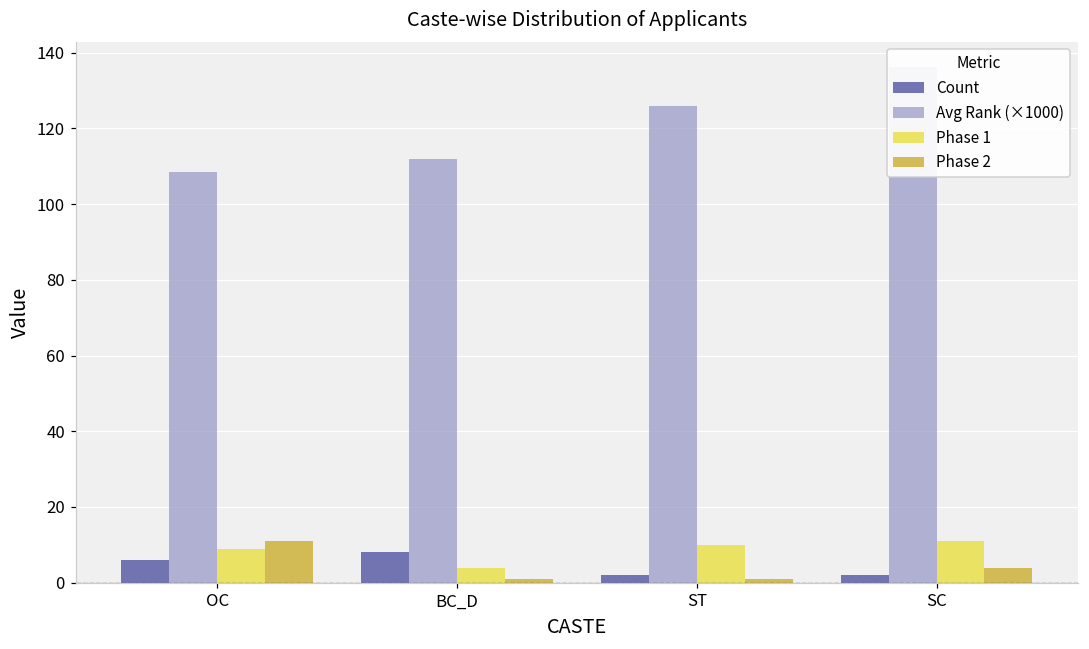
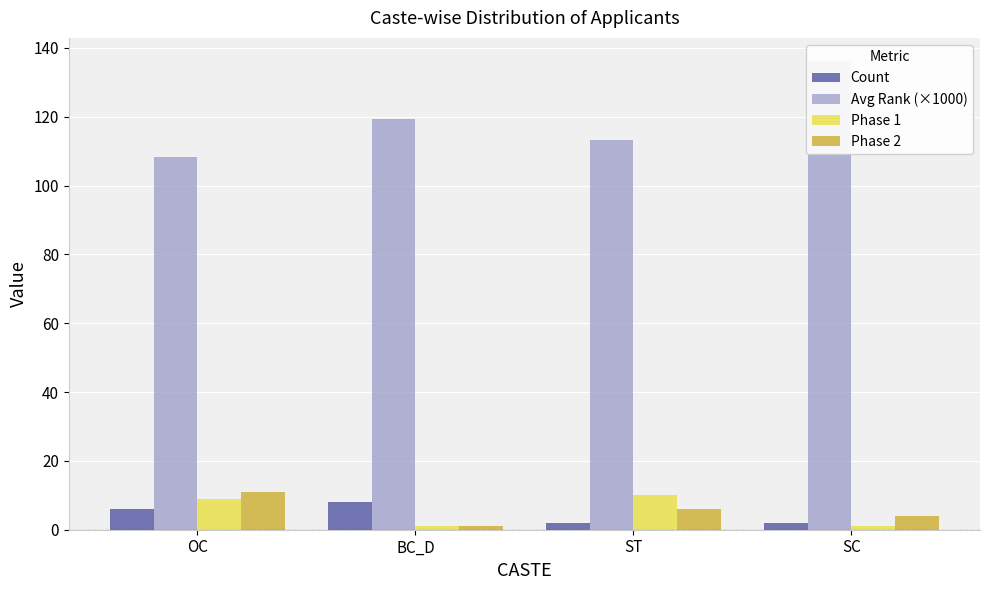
Avg Rank (×1000), BC_D: 112 -> 119
Phase 1, BC_D: 4 -> 1
Avg Rank (×1000), ST: 126 -> 113
Phase 2, ST: 1 -> 6
Phase 1, SC: 11 -> 1
